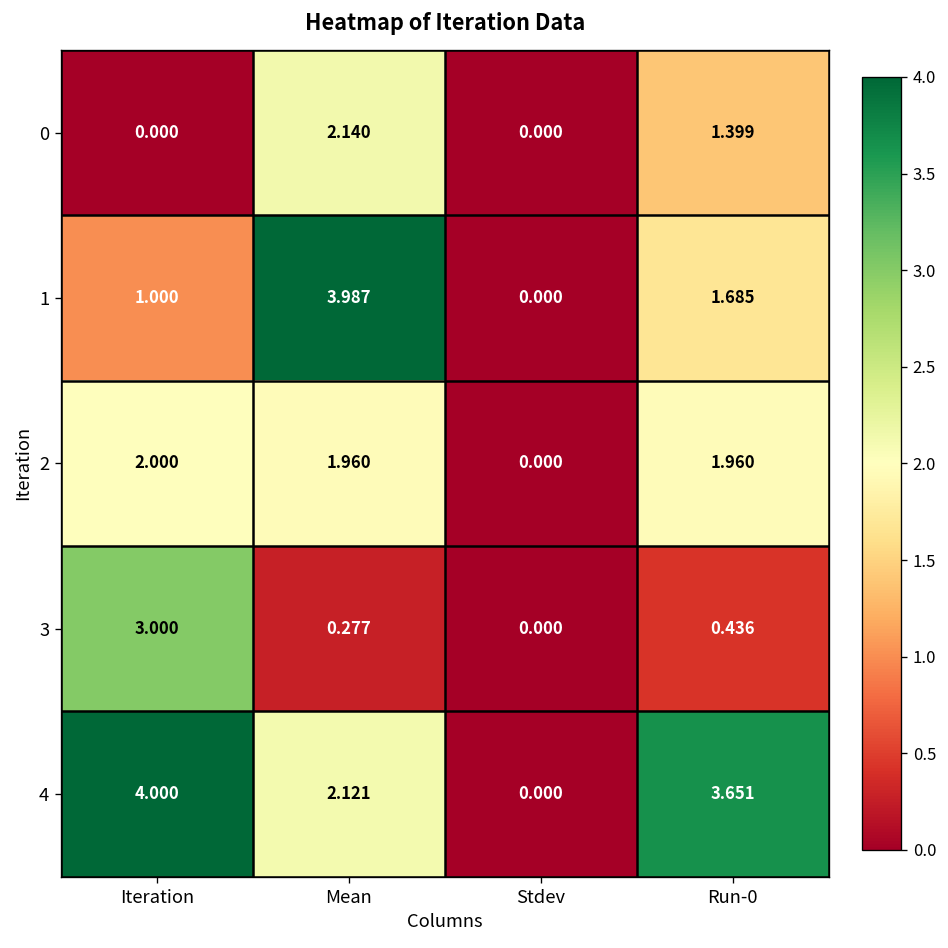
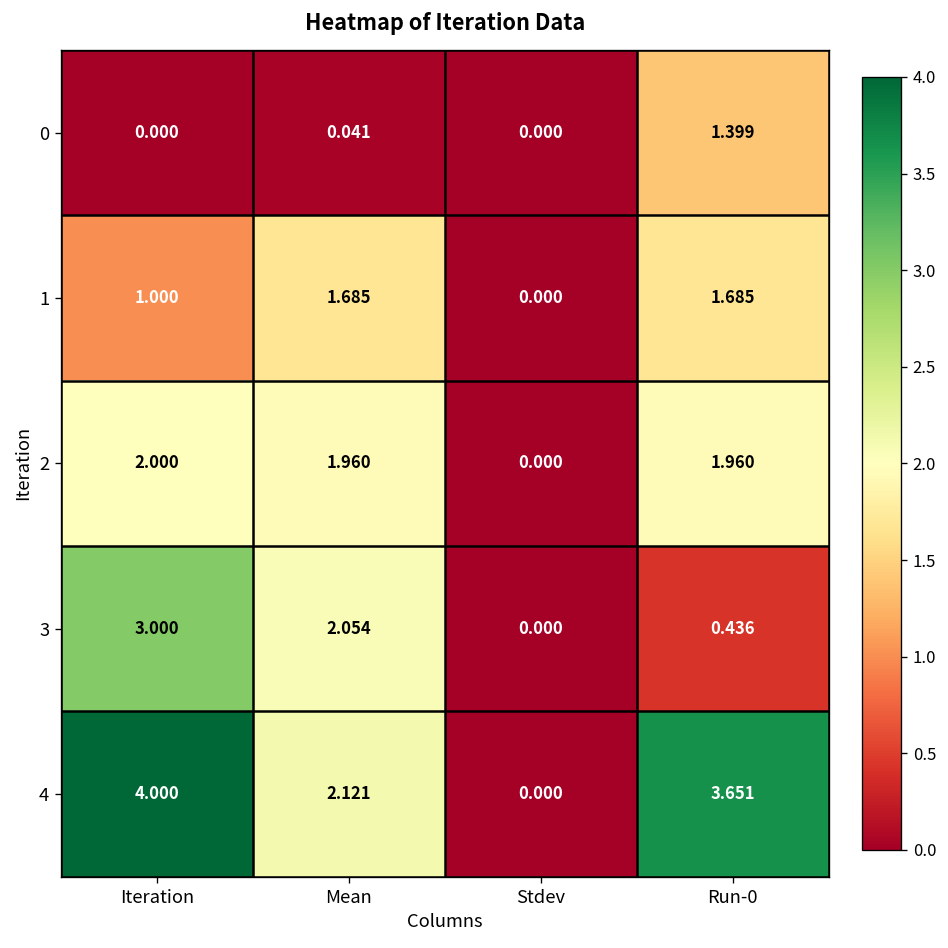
0, Mean: 2.140 -> 0.041
1, Mean: 3.987 -> 1.685
3, Mean: 0.277 -> 2.054
